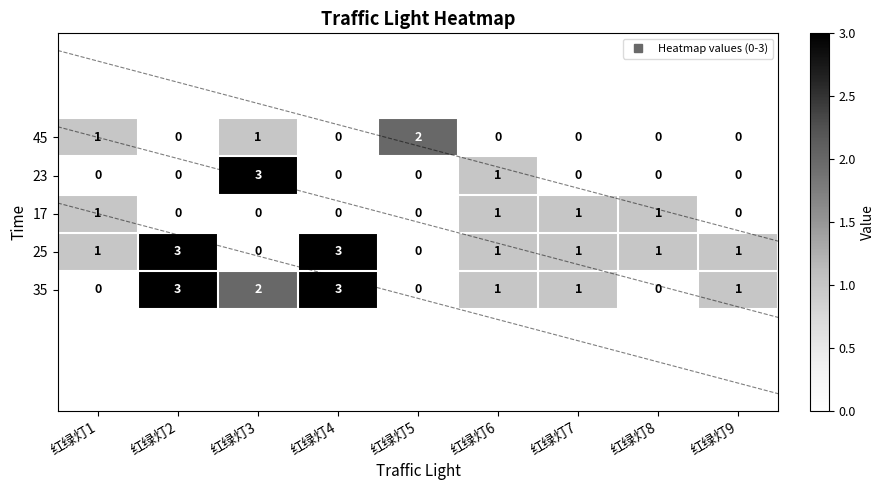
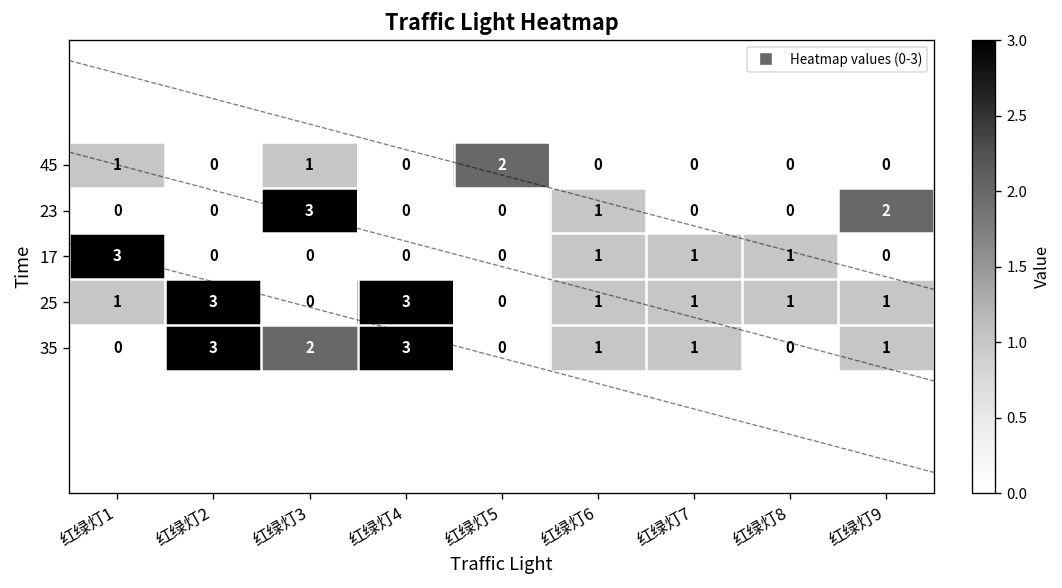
23, 红绿灯9: 0 -> 2
17, 红绿灯1: 1 -> 3
